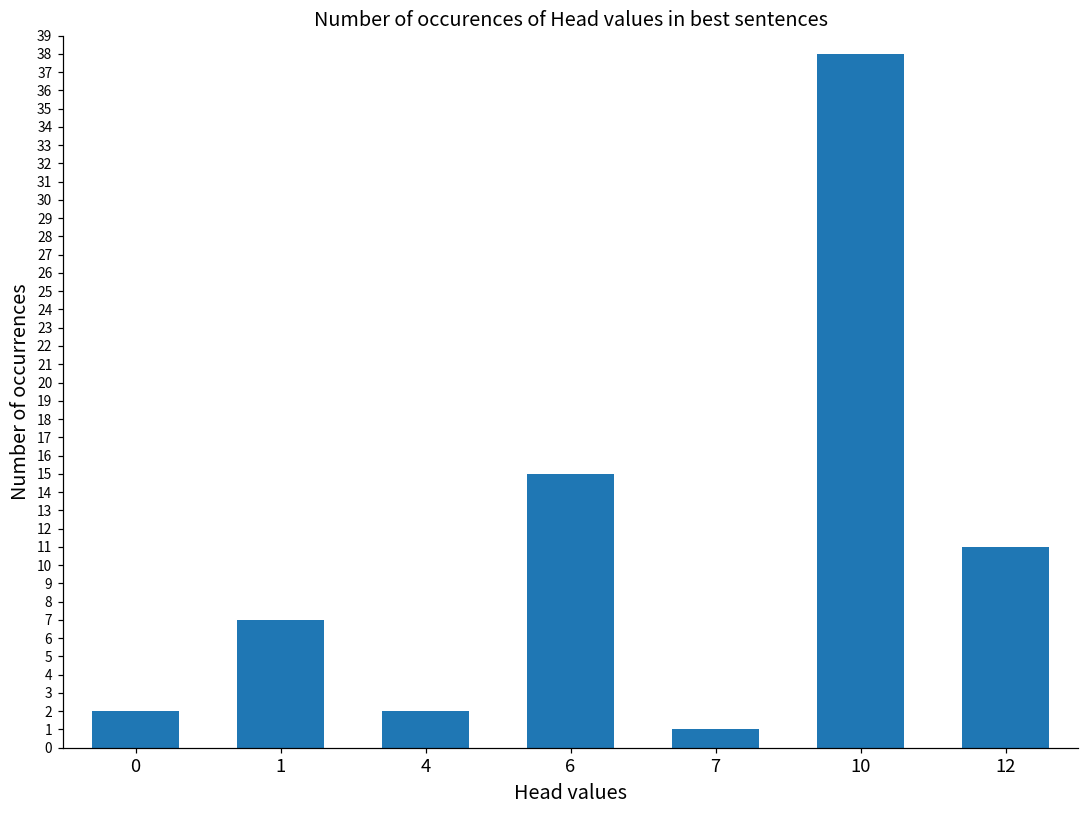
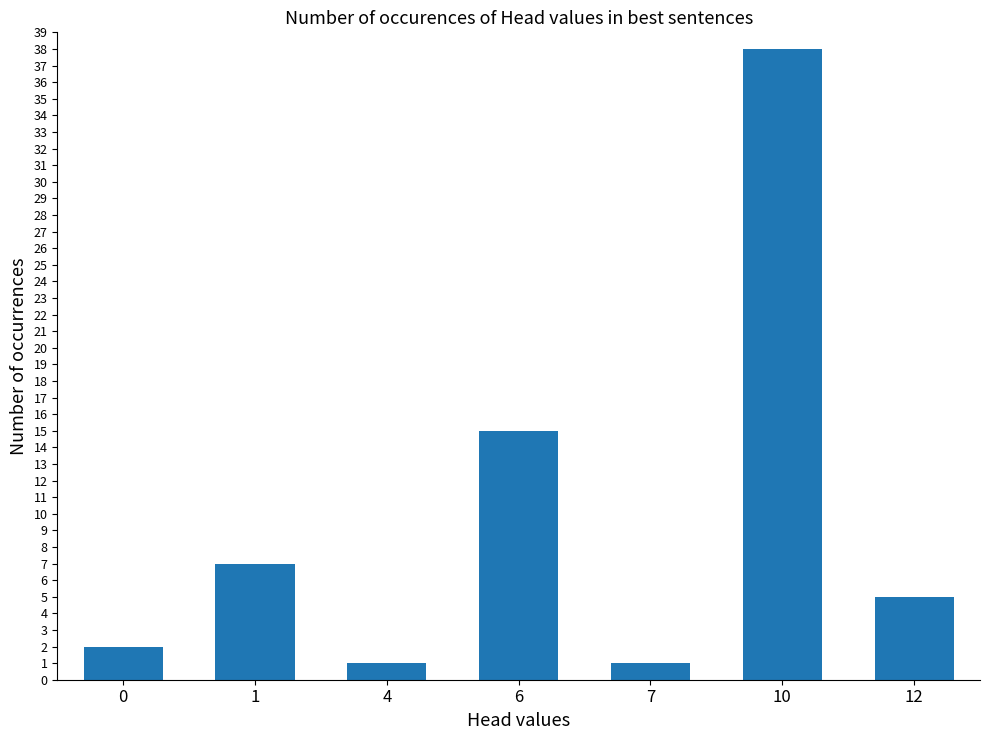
4: 2 -> 1
12: 11 -> 5
